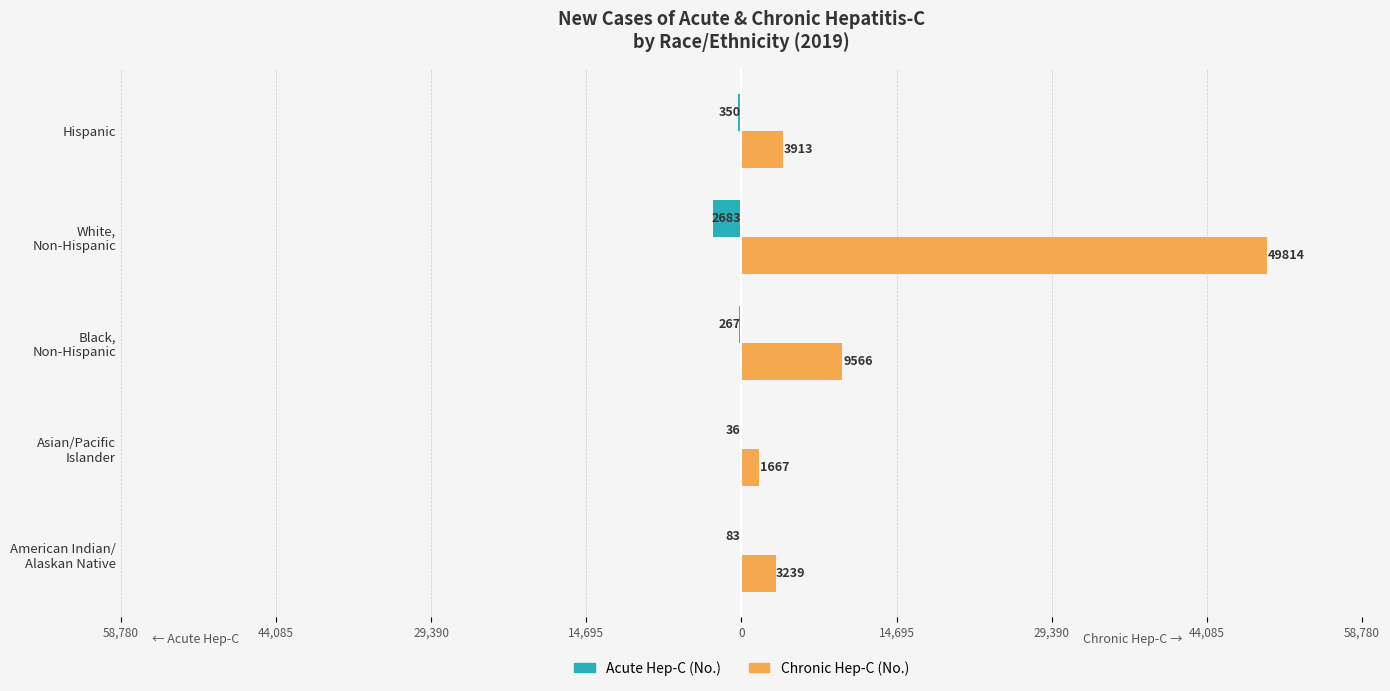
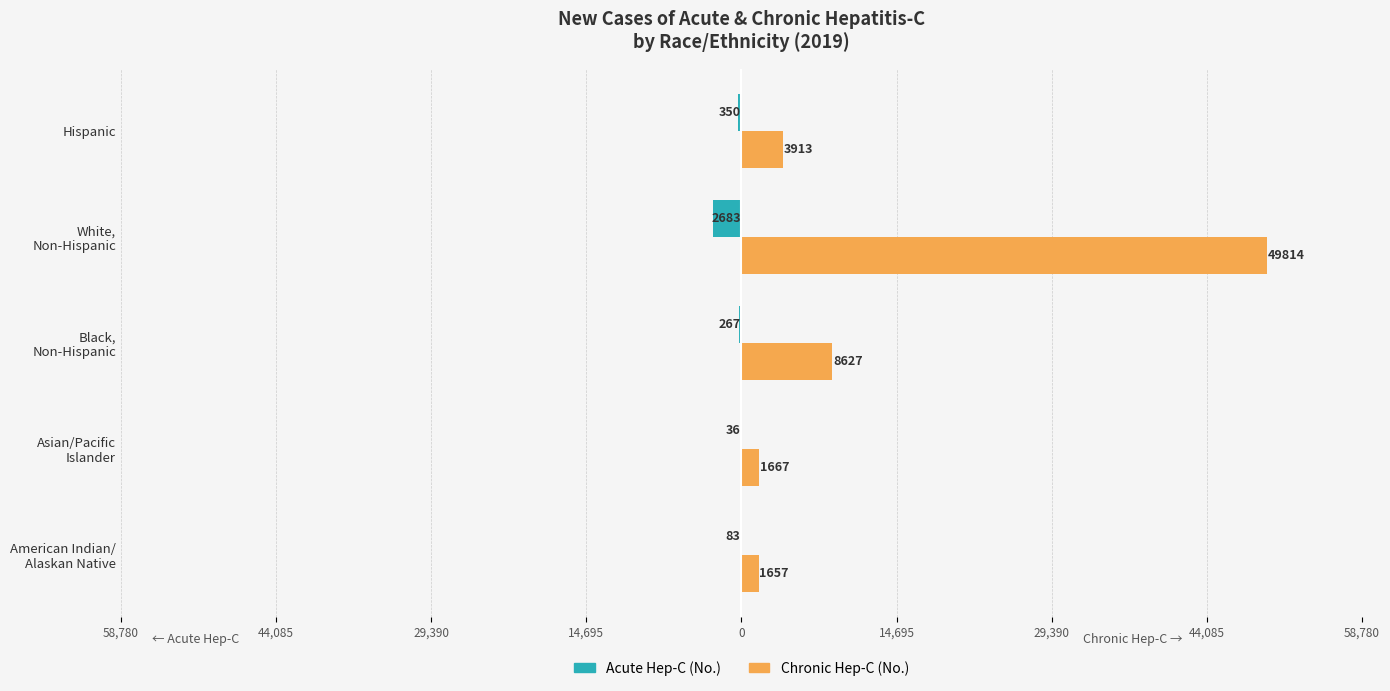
Chronic Hep-C (No.), Black, Non-Hispanic: 9566 -> 8627
Chronic Hep-C (No.), American Indian/ Alaskan Native: 3239 -> 1657
